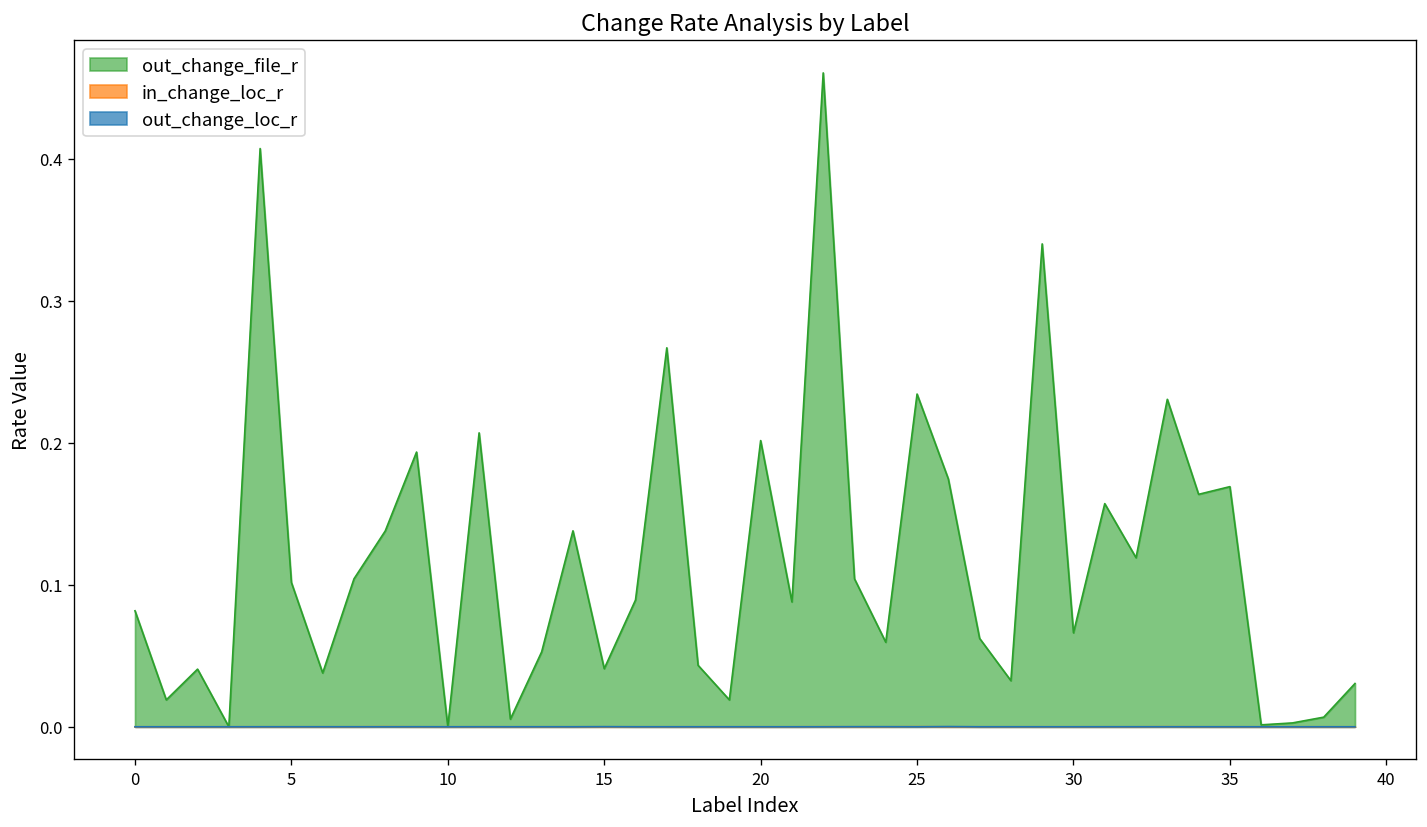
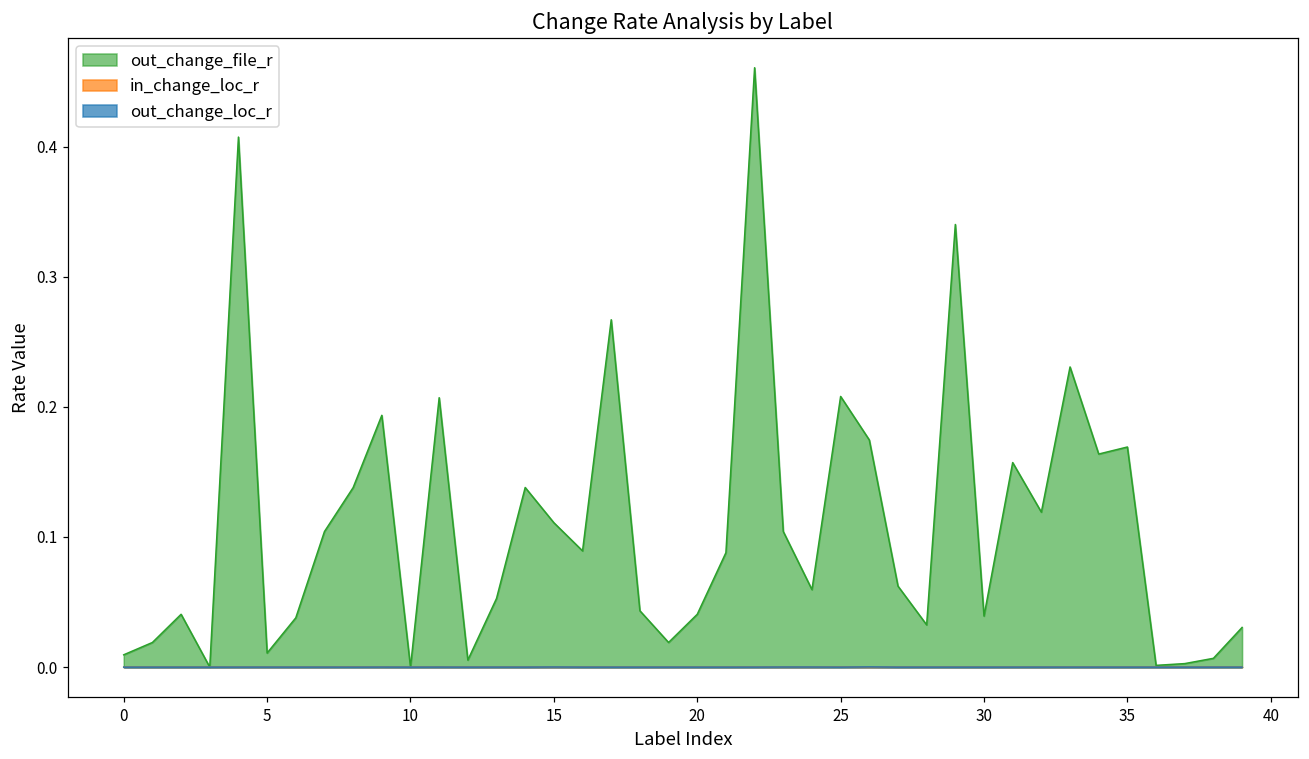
out_change_file_r, 0: 0.082 -> 0.009
out_change_file_r, 5: 0.102 -> 0.011
out_change_file_r, 15: 0.041 -> 0.111
out_change_file_r, 20: 0.202 -> 0.041
out_change_file_r, 25: 0.234 -> 0.208
out_change_file_r, 30: 0.066 -> 0.039
